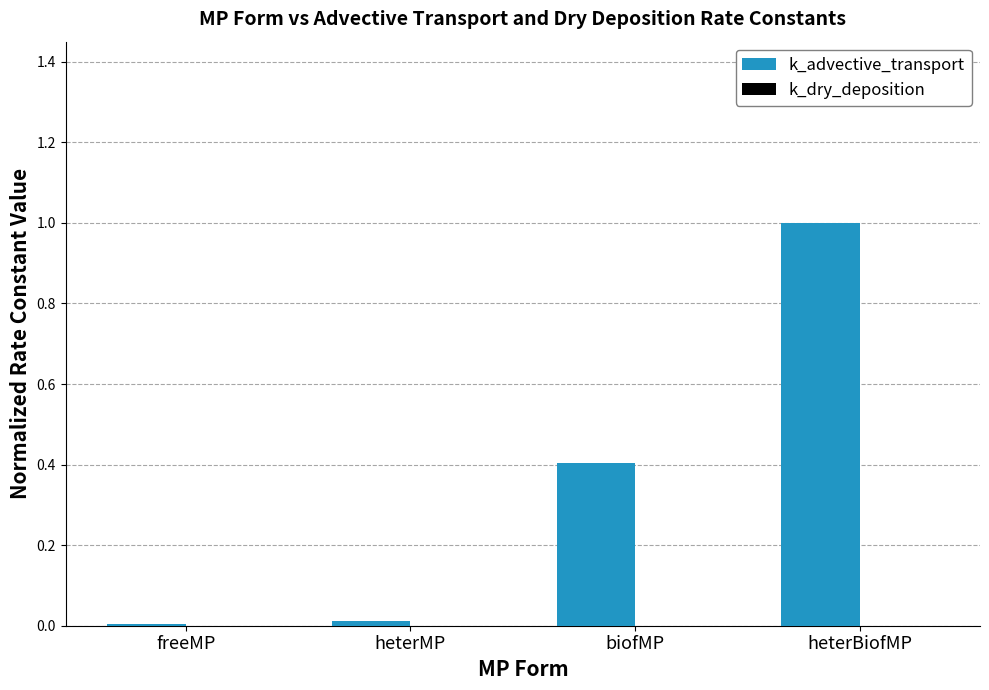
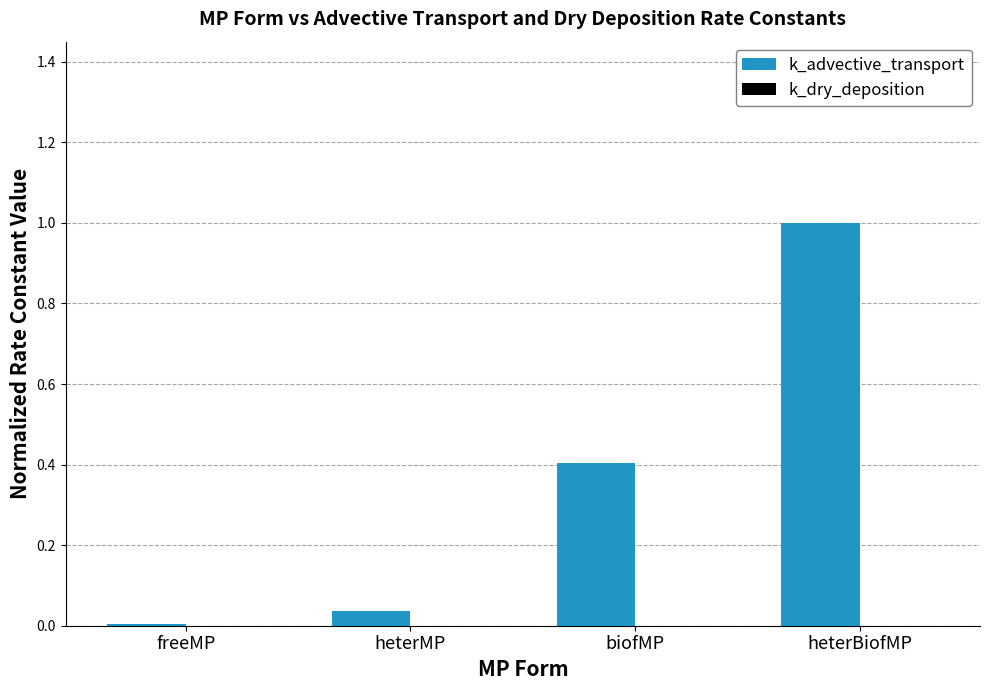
k_advective_transport, heterMP: 0.01 -> 0.04
